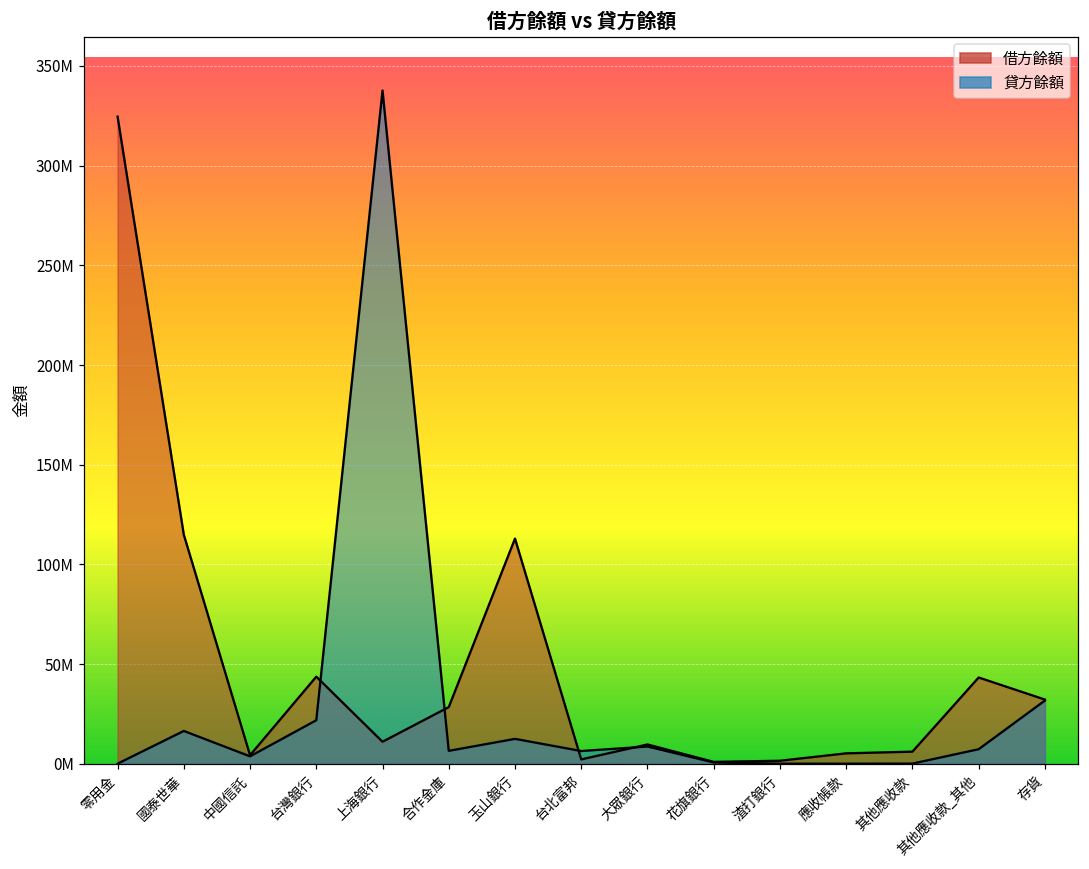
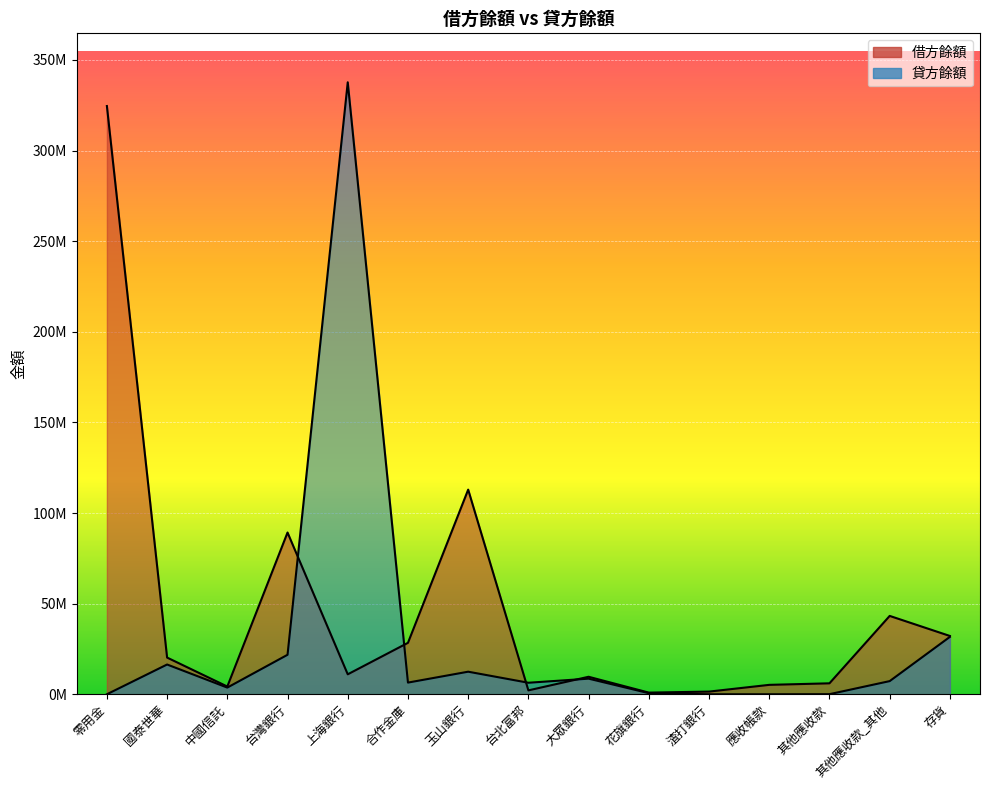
借方餘額, 國泰世華: 115000000 -> 20000000
借方餘額, 台灣銀行: 44000000 -> 89000000
